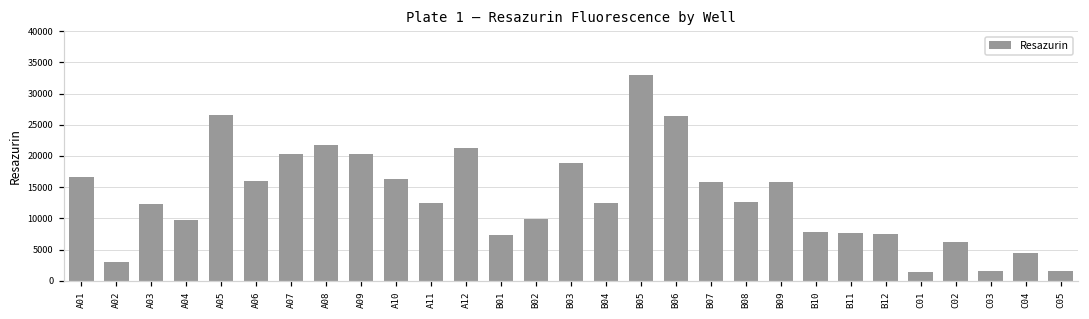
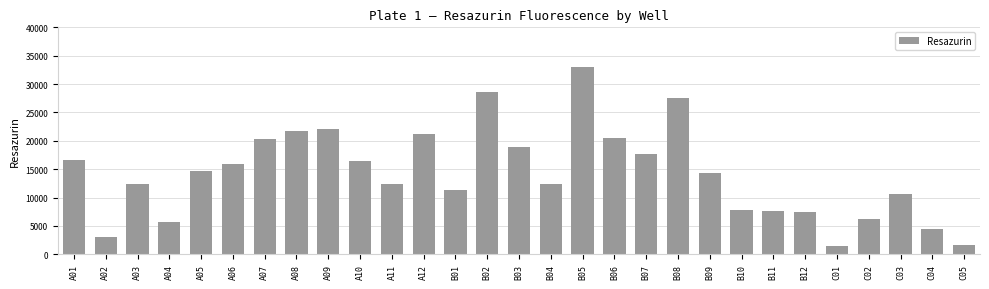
A04: 10000 -> 6000
A05: 27000 -> 15000
A09: 20000 -> 22000
B01: 7000 -> 11000
B02: 10000 -> 29000
B06: 26000 -> 21000
B07: 16000 -> 18000
B08: 13000 -> 27000
B09: 16000 -> 14000
C03: 2000 -> 11000
